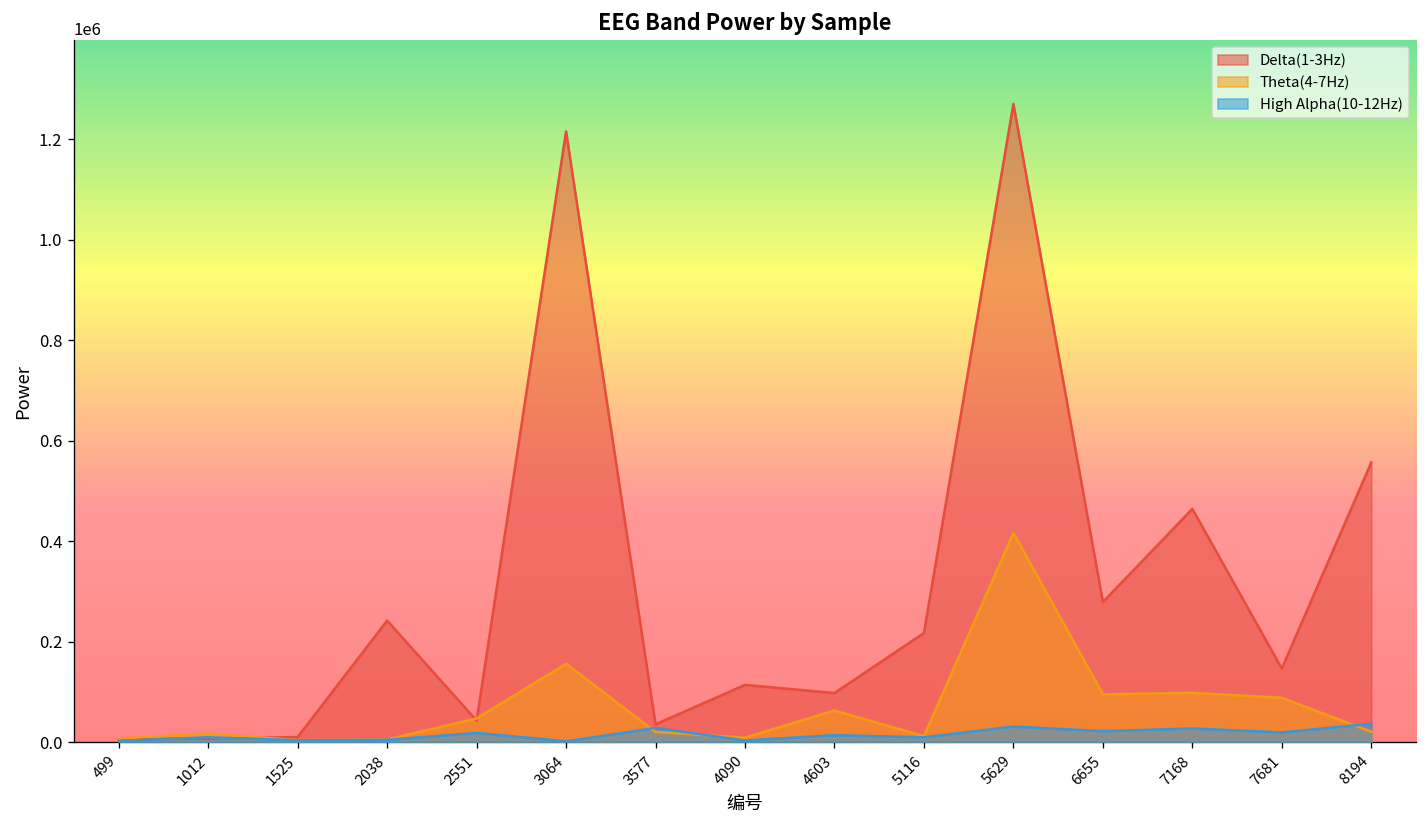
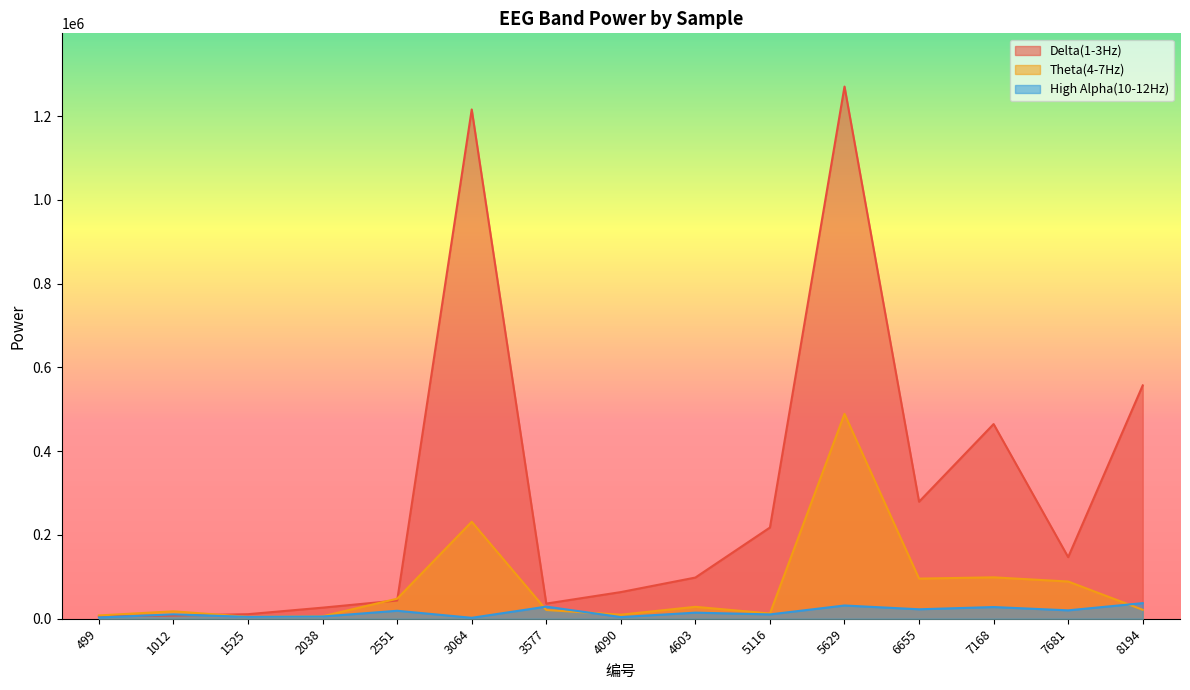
Delta(1-3Hz), 2038: 240000 -> 30000
Theta(4-7Hz), 3064: 160000 -> 230000
Delta(1-3Hz), 4090: 110000 -> 60000
Theta(4-7Hz), 4603: 60000 -> 30000
Theta(4-7Hz), 5629: 420000 -> 490000
